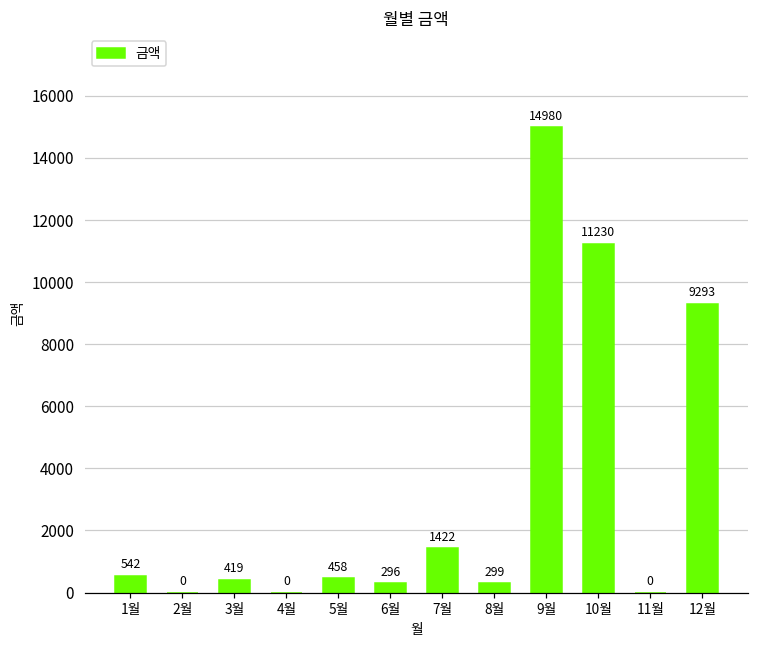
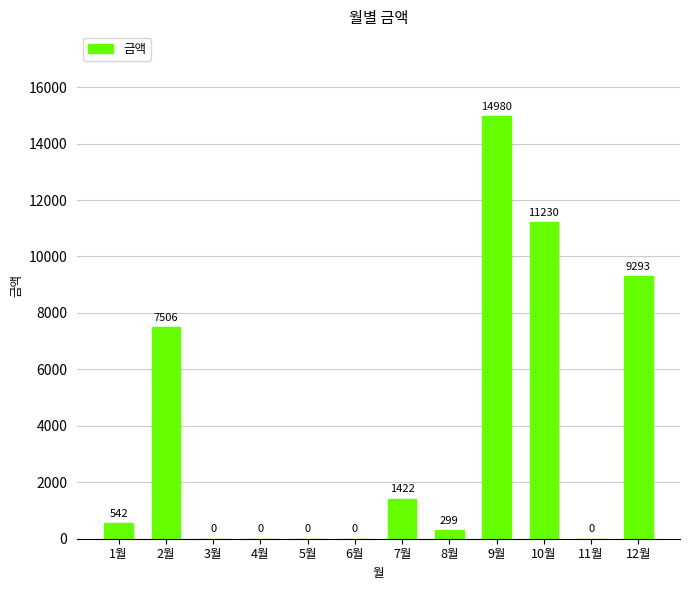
2월: 0 -> 7506
3월: 419 -> 0
5월: 458 -> 0
6월: 296 -> 0
